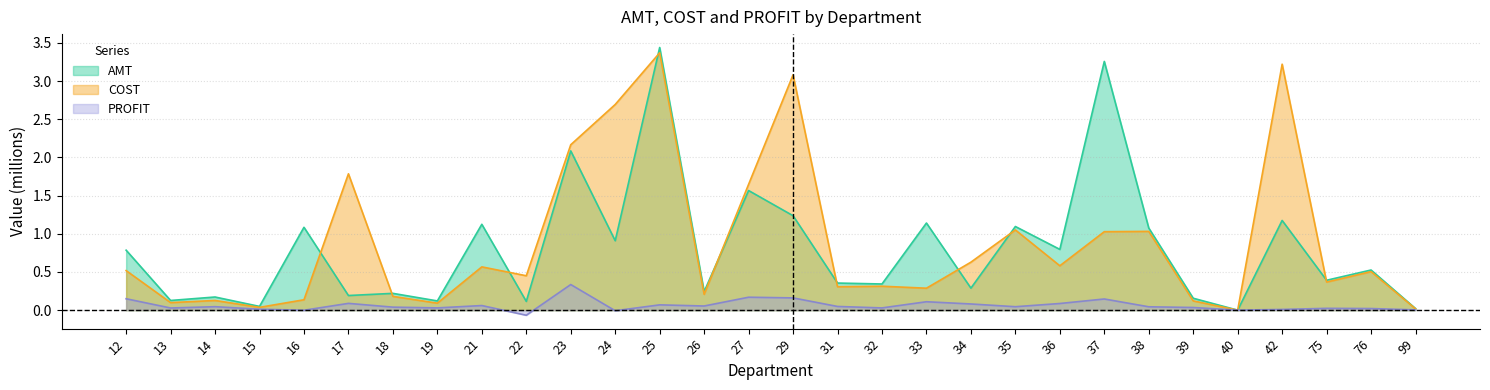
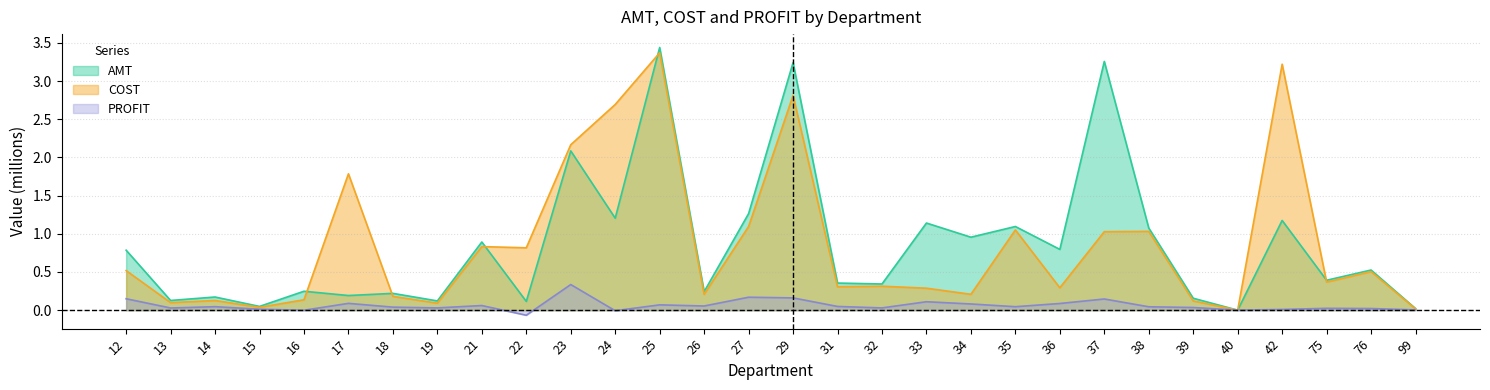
AMT, 16: 1.1 -> 0.2
AMT, 21: 1.1 -> 0.9
COST, 21: 0.6 -> 0.8
COST, 22: 0.5 -> 0.8
AMT, 24: 0.9 -> 1.2
AMT, 27: 1.6 -> 1.3
COST, 27: 1.6 -> 1.1
AMT, 29: 1.2 -> 3.2
COST, 29: 3.1 -> 2.8
AMT, 34: 0.3 -> 1.0
COST, 34: 0.6 -> 0.2
COST, 36: 0.6 -> 0.3
